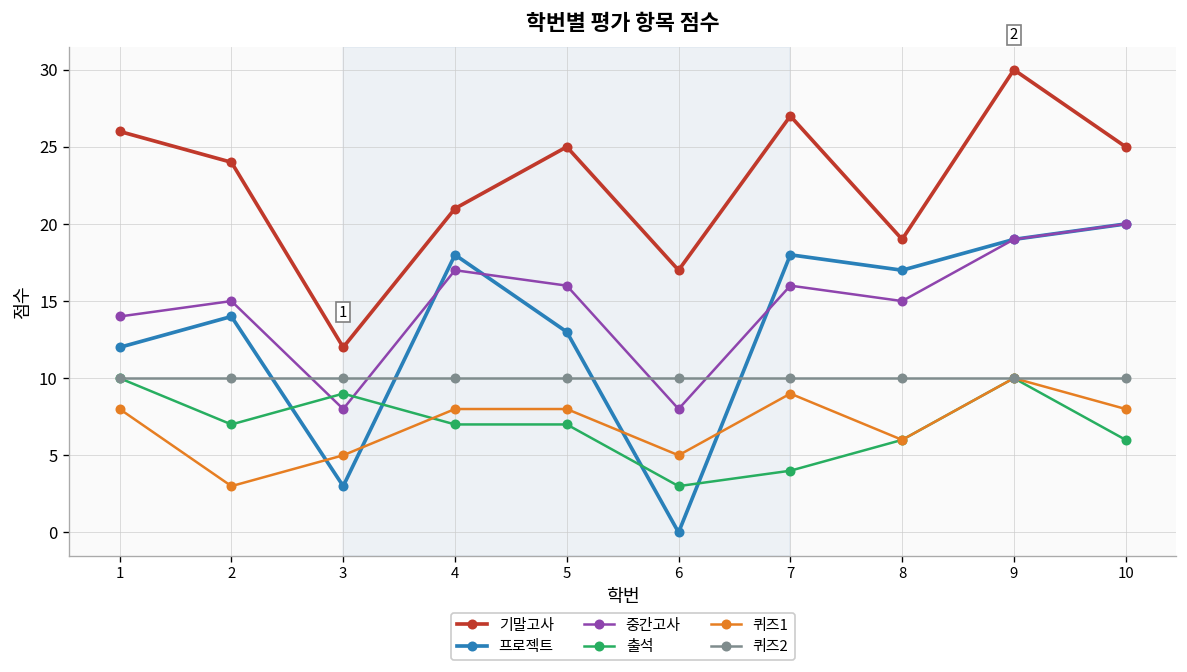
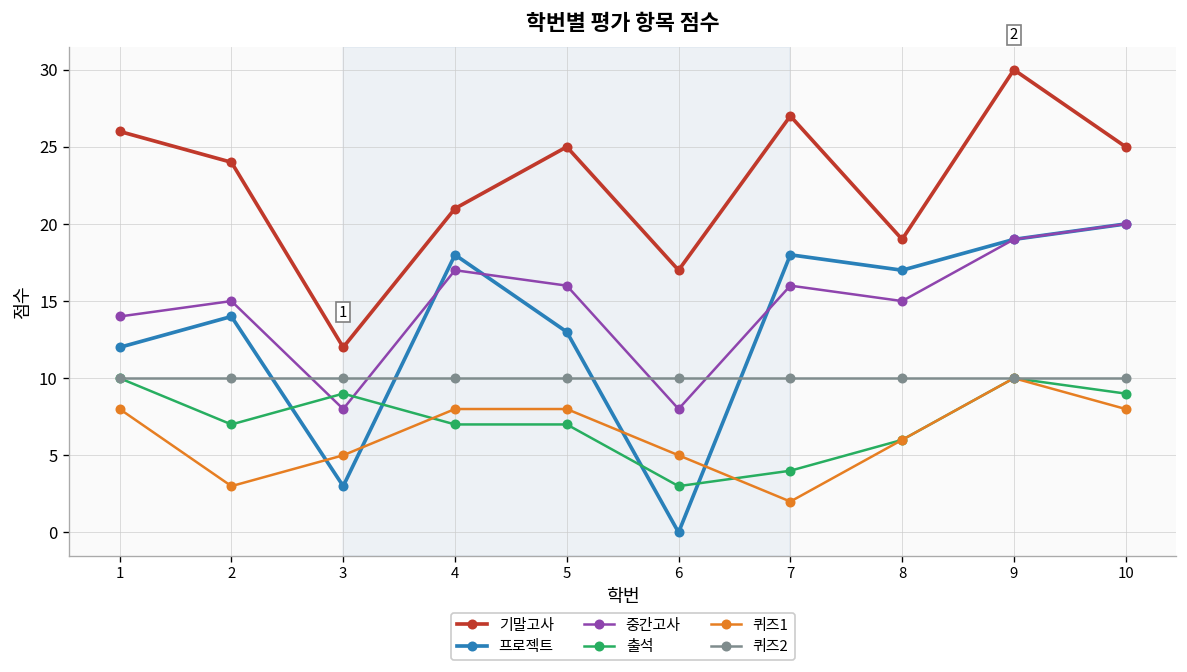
퀴즈1, 7: 9 -> 2
출석, 10: 6 -> 9
